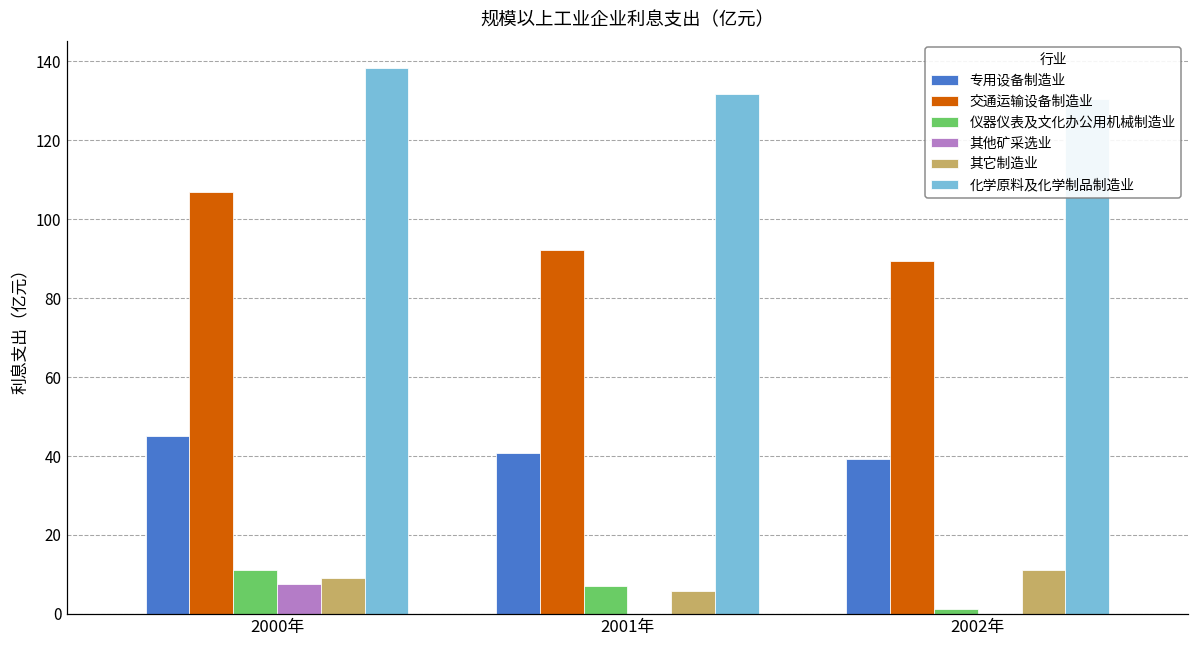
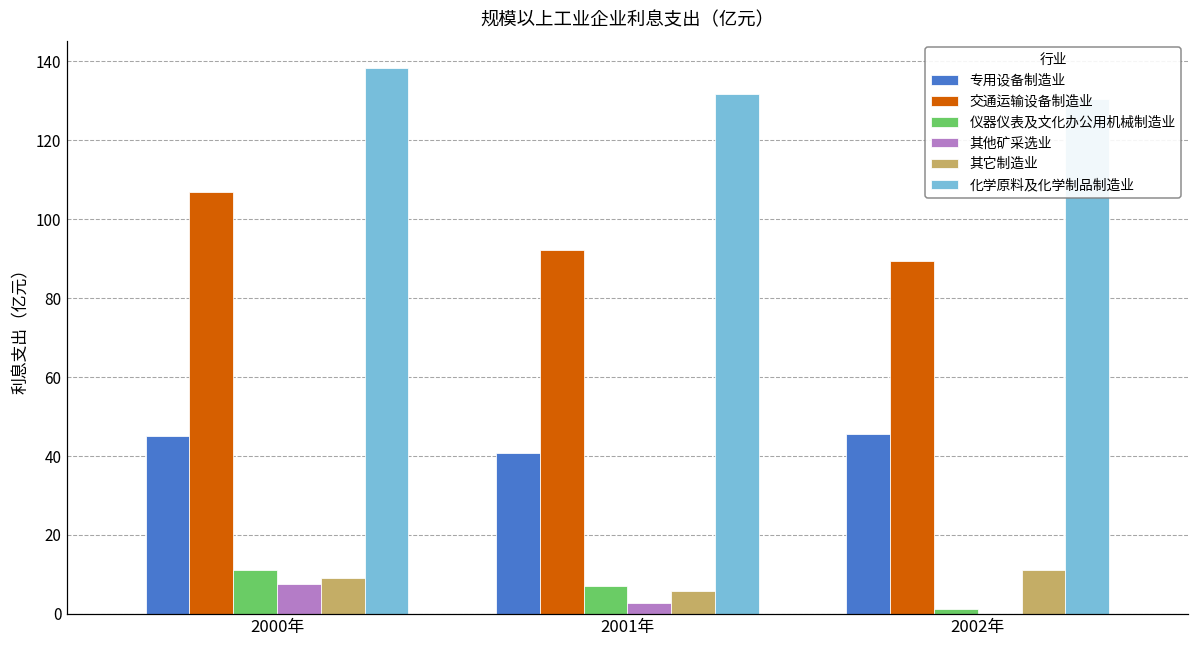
其他矿采选业, 2001年: 0 -> 3
专用设备制造业, 2002年: 39 -> 46
